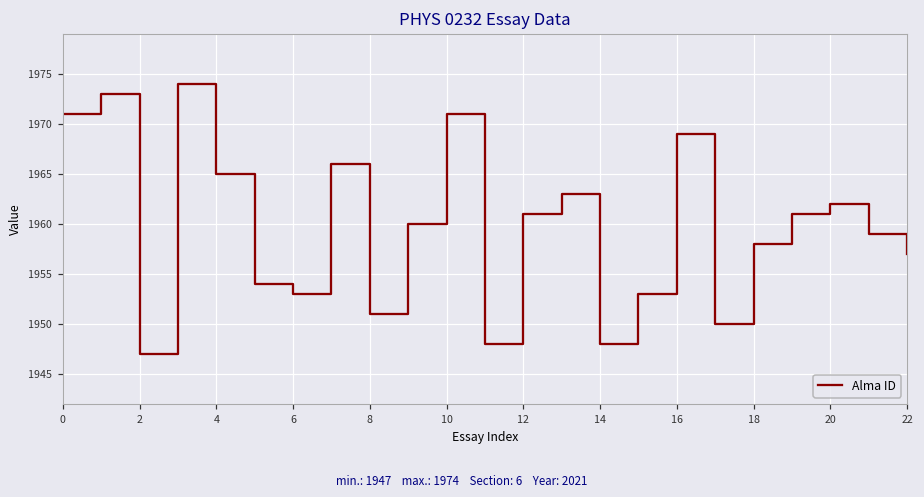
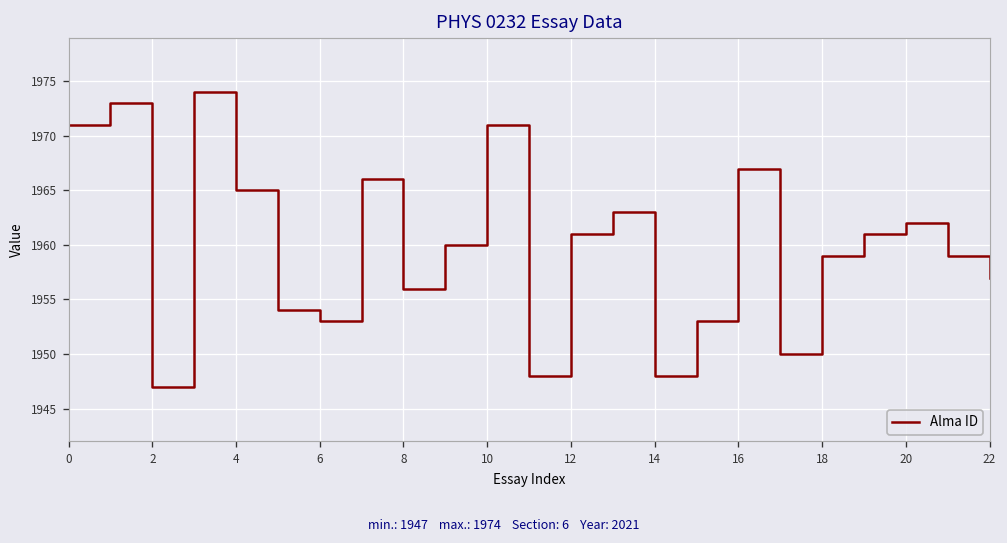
8: 1951 -> 1956
16: 1969 -> 1967
18: 1958 -> 1959
